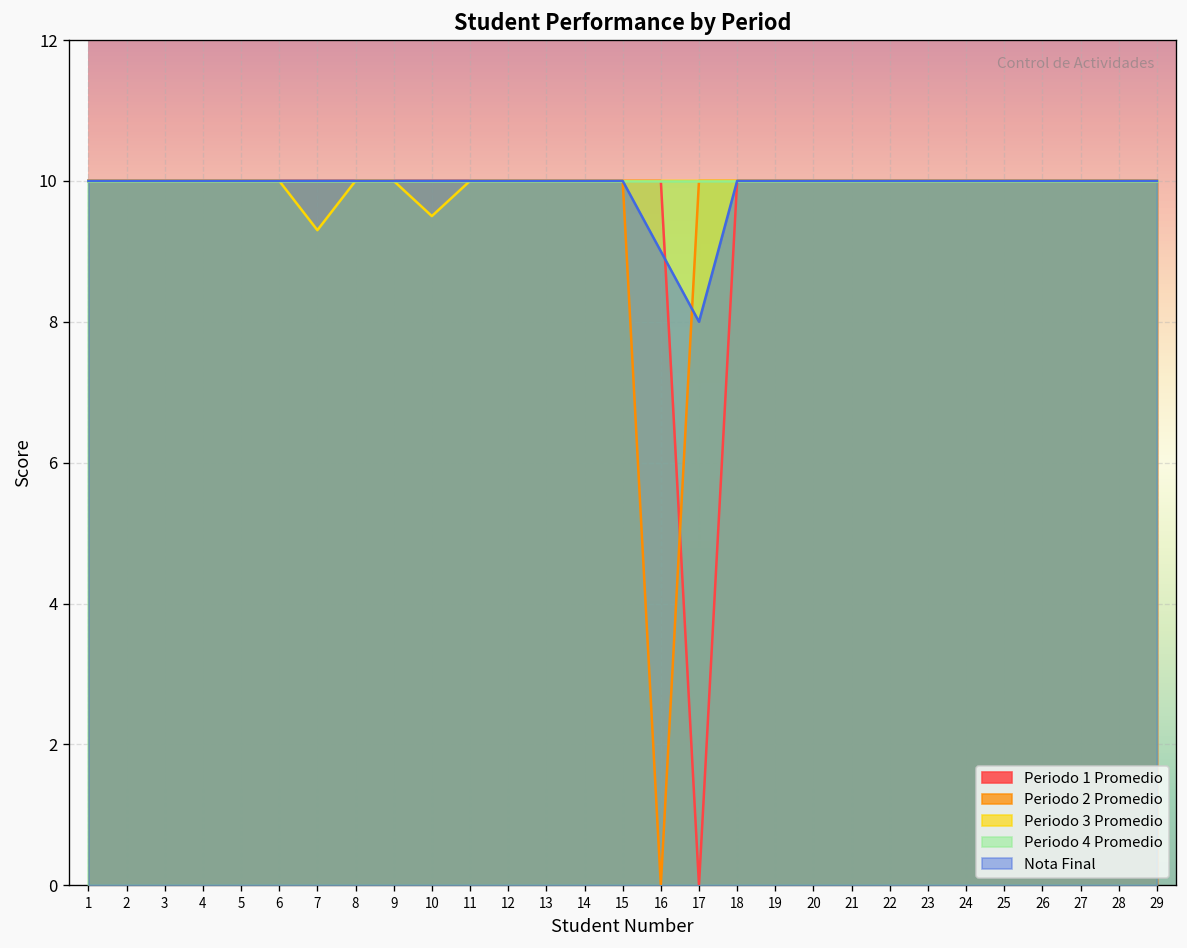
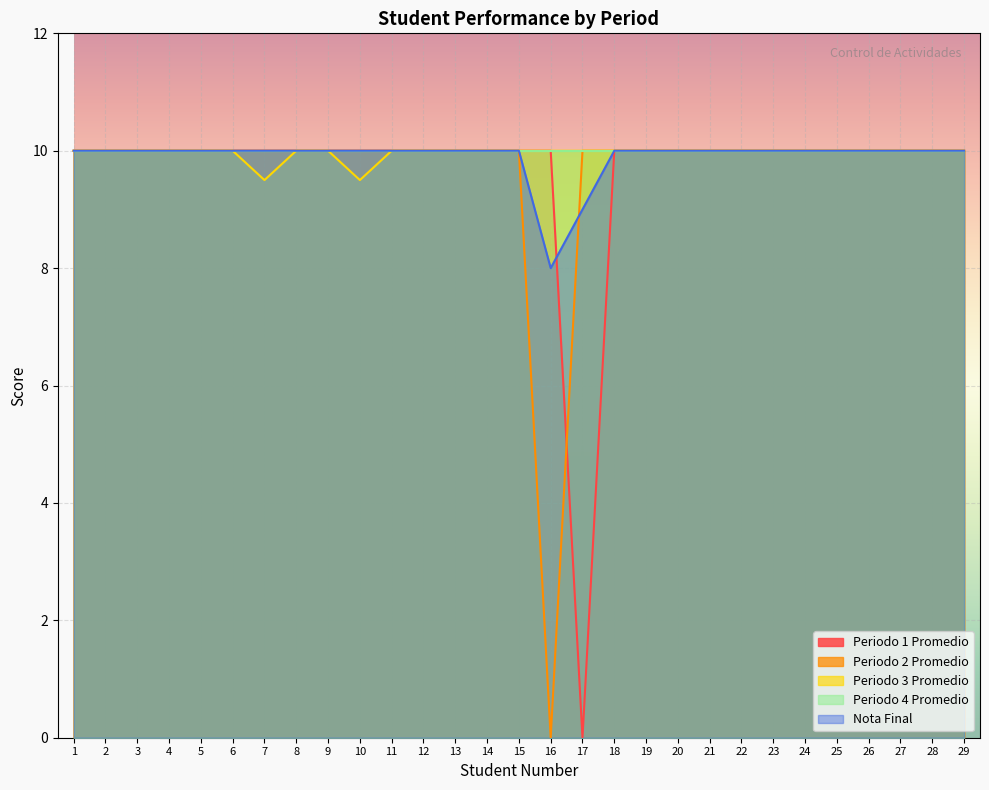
Periodo 3 Promedio, 7: 9.3 -> 9.5
Nota Final, 16: 9 -> 8
Nota Final, 17: 8 -> 9
